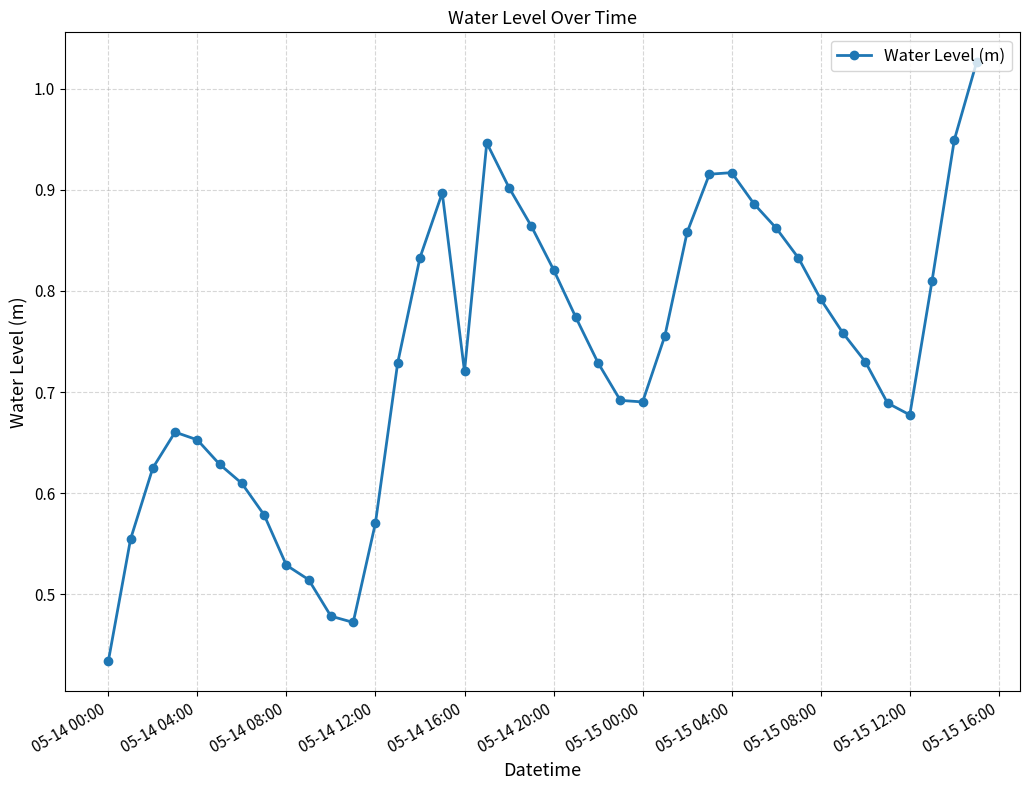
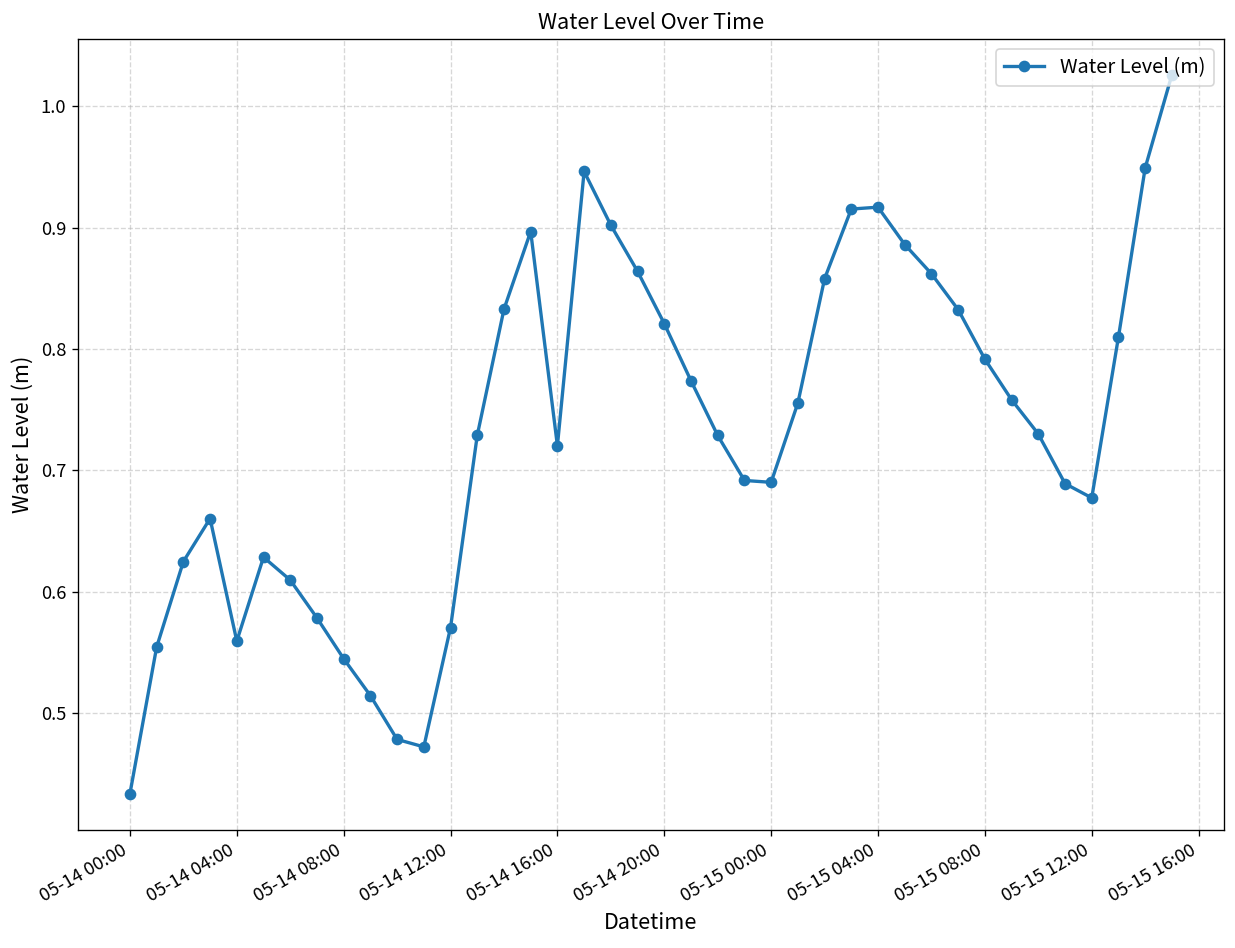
05-14 04:00: 0.653 -> 0.559
05-14 08:00: 0.529 -> 0.545
